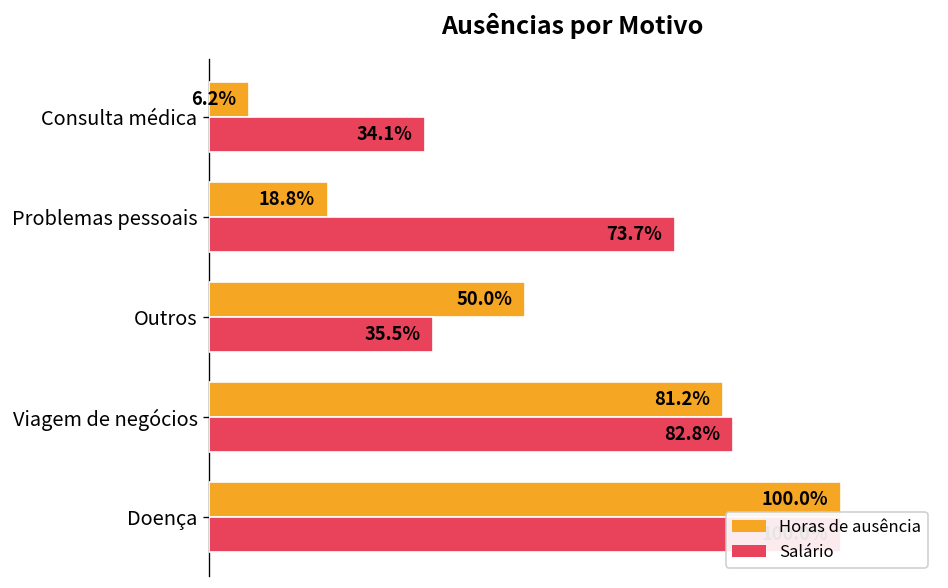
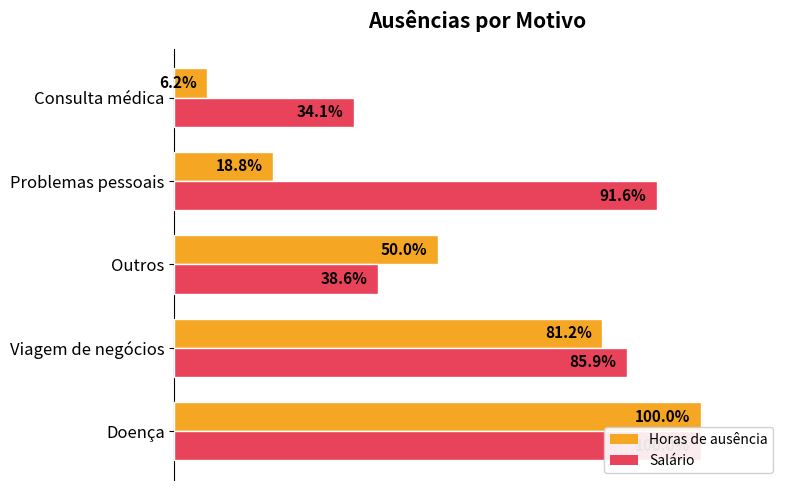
Salário, Problemas pessoais: 73.7% -> 91.6%
Salário, Outros: 35.5% -> 38.6%
Salário, Viagem de negócios: 82.8% -> 85.9%
